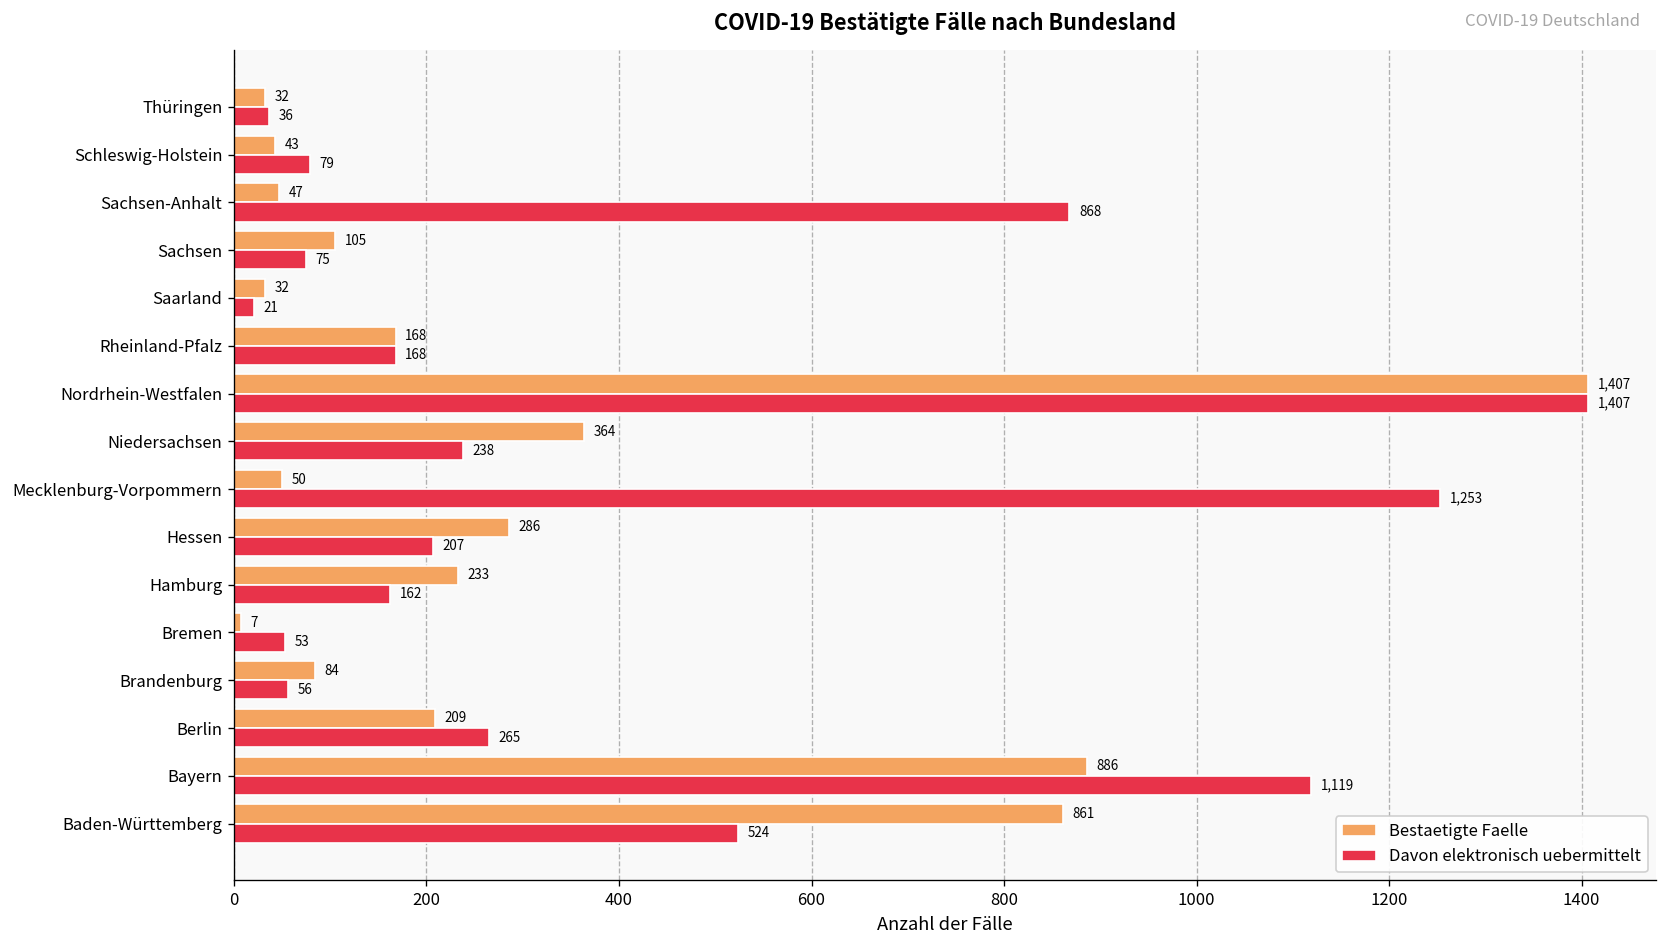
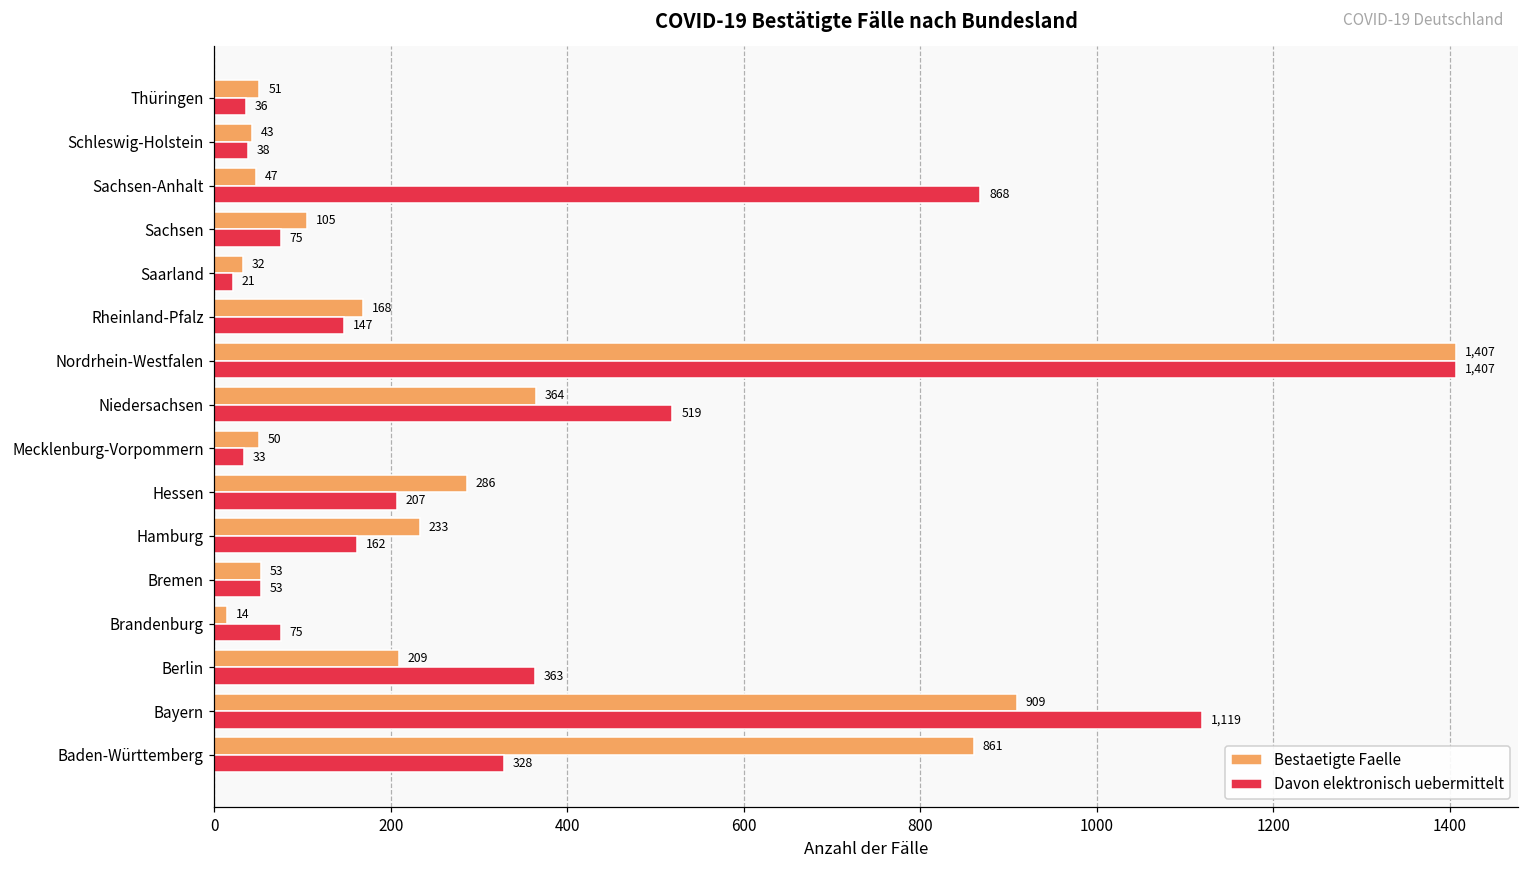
Bestaetigte Faelle, Thüringen: 32 -> 51
Davon elektronisch uebermittelt, Schleswig-Holstein: 79 -> 38
Davon elektronisch uebermittelt, Rheinland-Pfalz: 168 -> 147
Davon elektronisch uebermittelt, Niedersachsen: 238 -> 519
Davon elektronisch uebermittelt, Mecklenburg-Vorpommern: 1,253 -> 33
Bestaetigte Faelle, Bremen: 7 -> 53
Bestaetigte Faelle, Brandenburg: 84 -> 14
Davon elektronisch uebermittelt, Brandenburg: 56 -> 75
Davon elektronisch uebermittelt, Berlin: 265 -> 363
Bestaetigte Faelle, Bayern: 886 -> 909
Davon elektronisch uebermittelt, Baden-Württemberg: 524 -> 328
